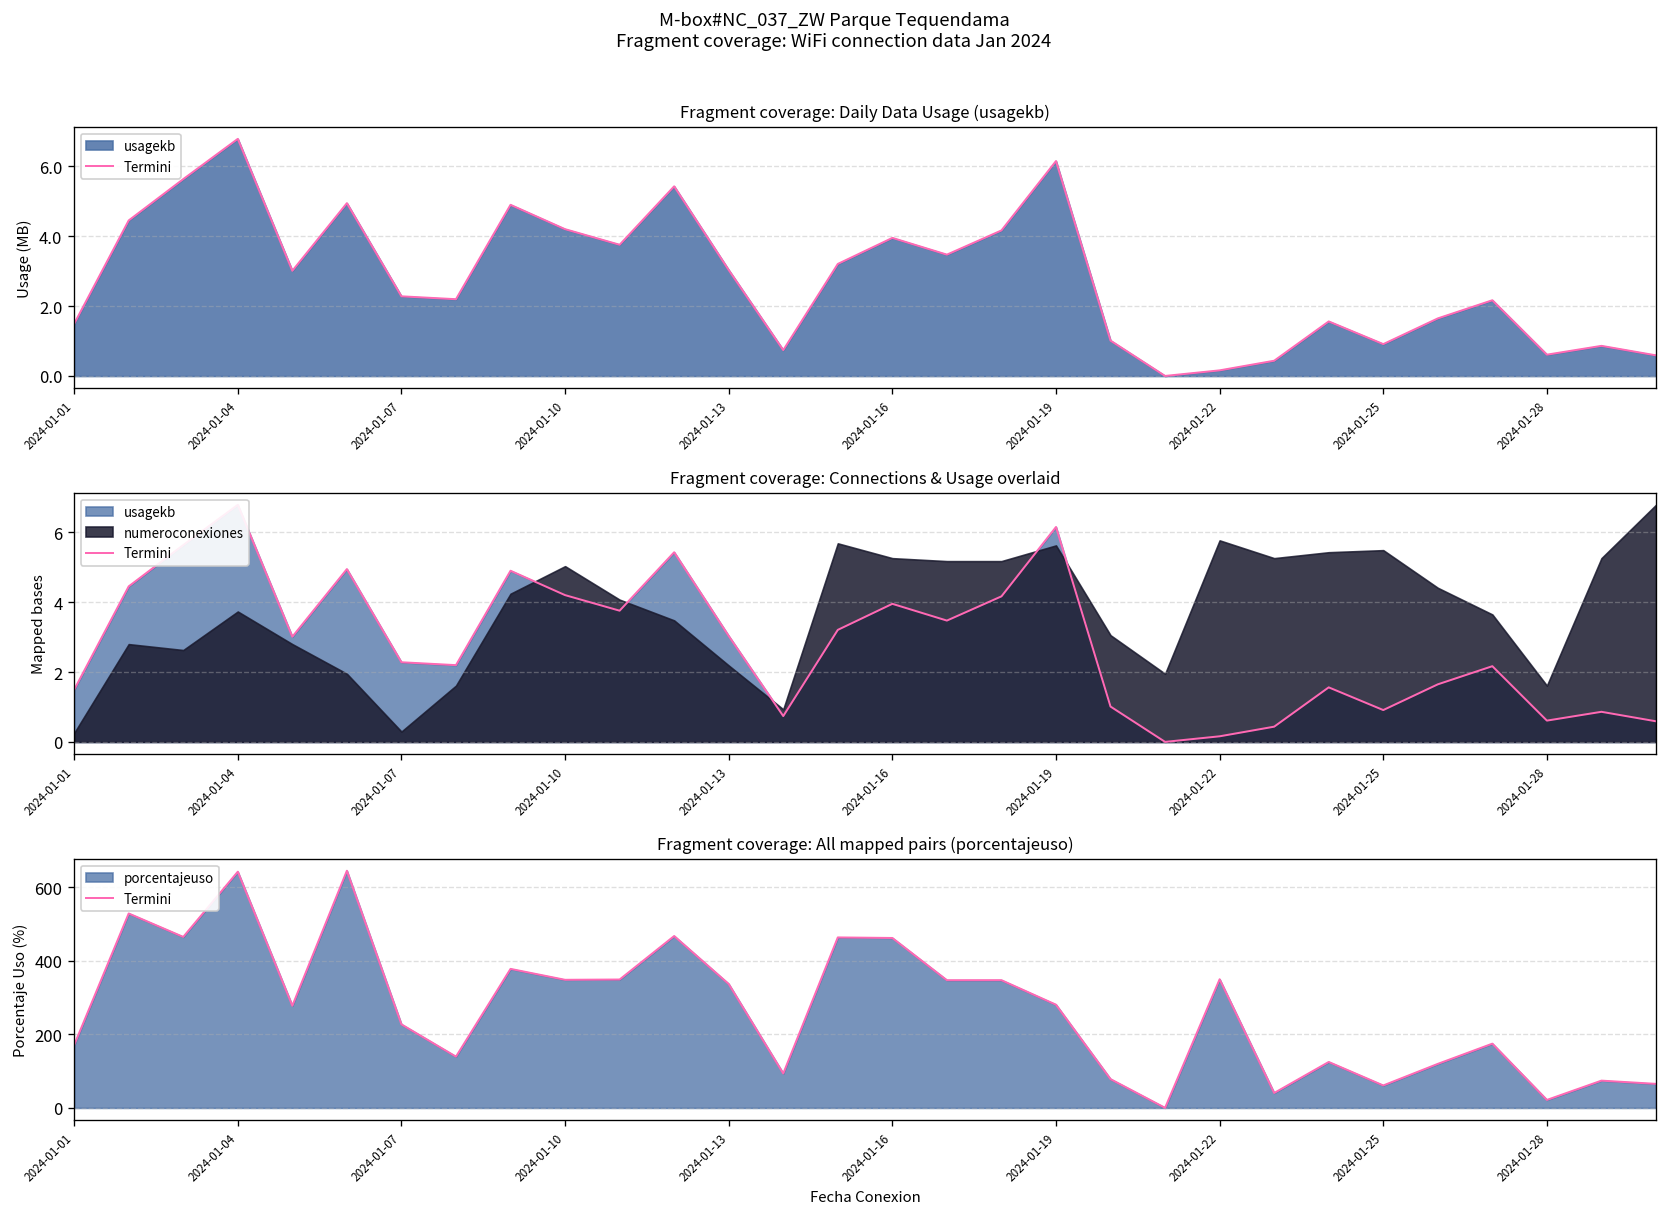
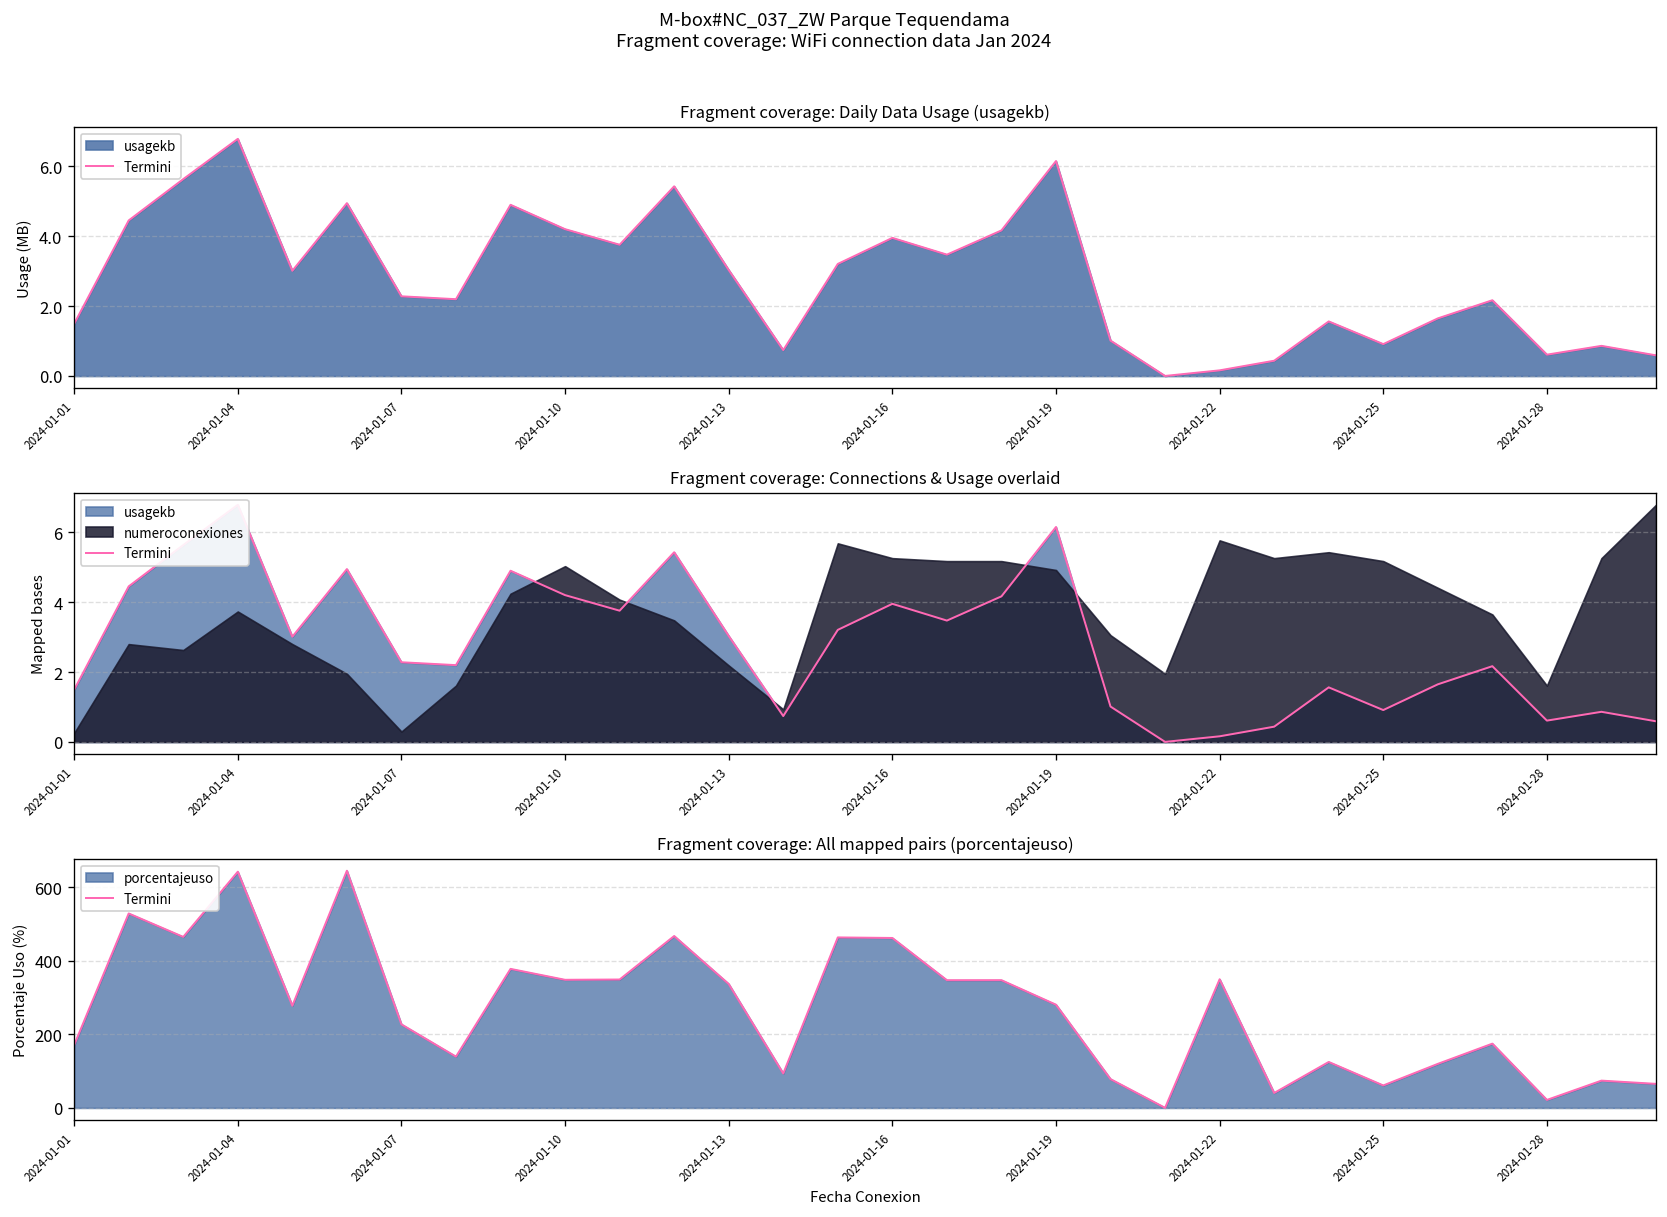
Fragment coverage: Connections & Usage overlaid, numeroconexiones, 2024-01-19: 5.6 -> 4.9
Fragment coverage: Connections & Usage overlaid, numeroconexiones, 2024-01-25: 5.5 -> 5.2
